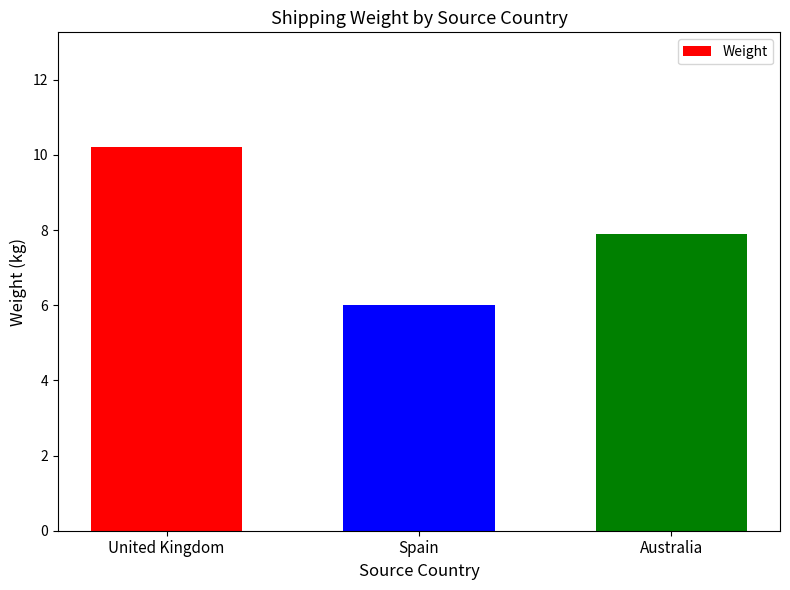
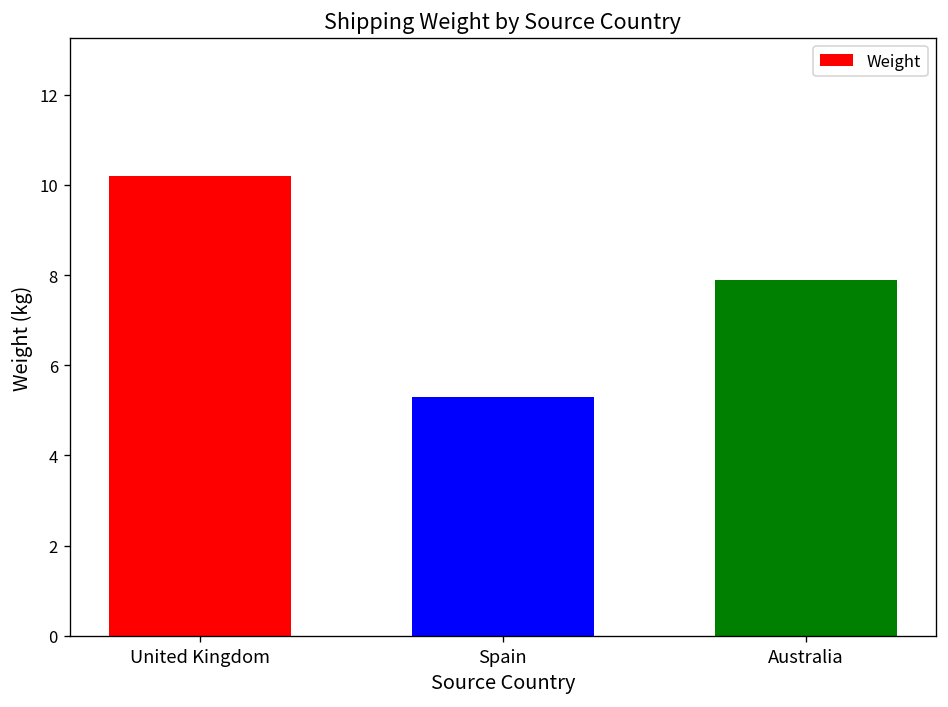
Spain: 6.0 -> 5.3
